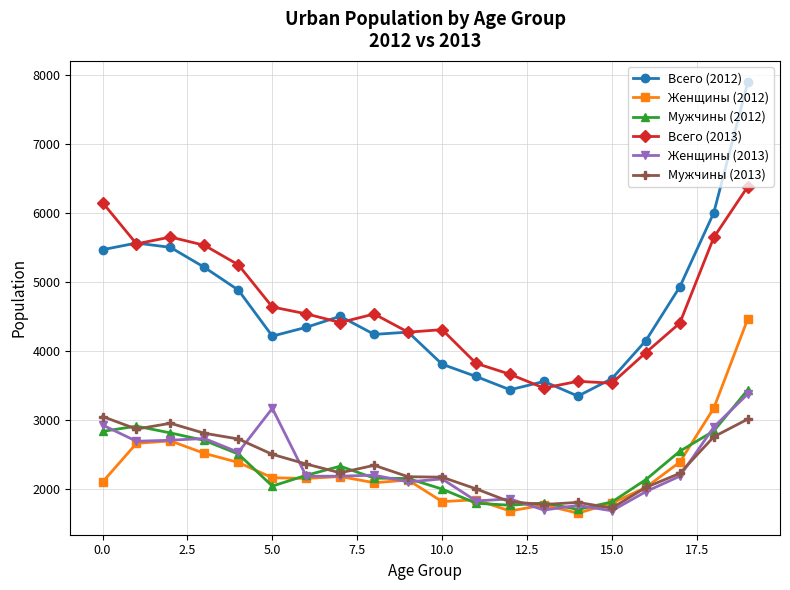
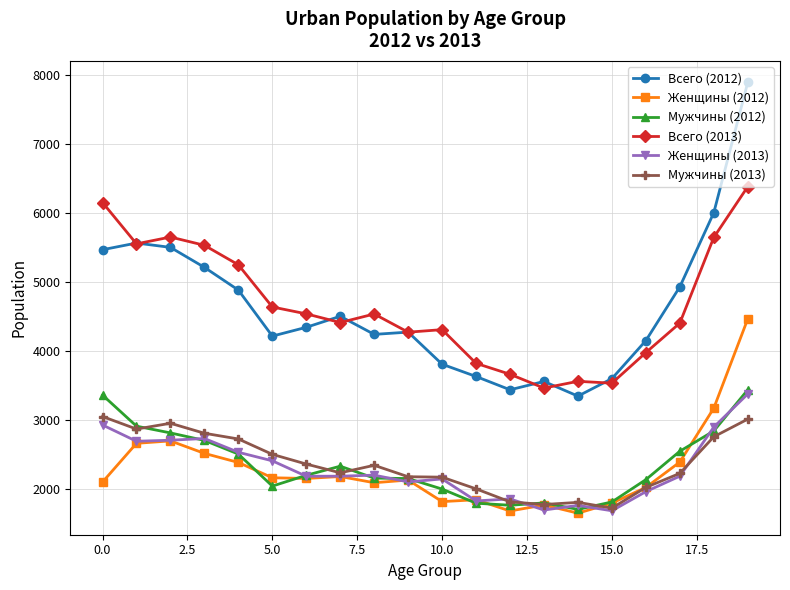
Мужчины (2012), 0.0: 2800 -> 3400
Женщины (2013), 5.0: 3200 -> 2400
